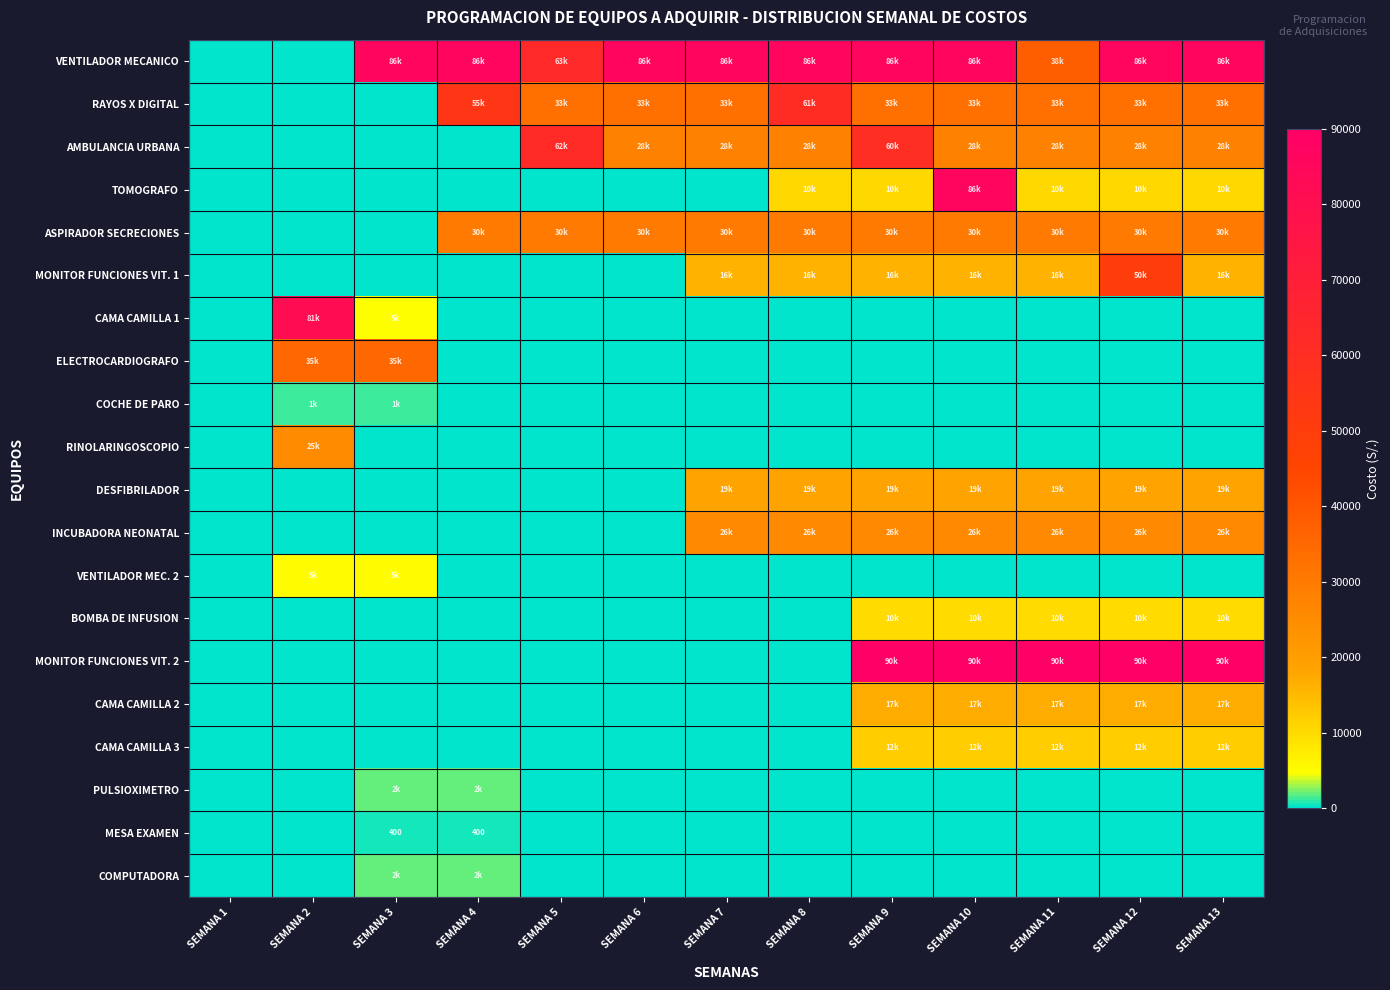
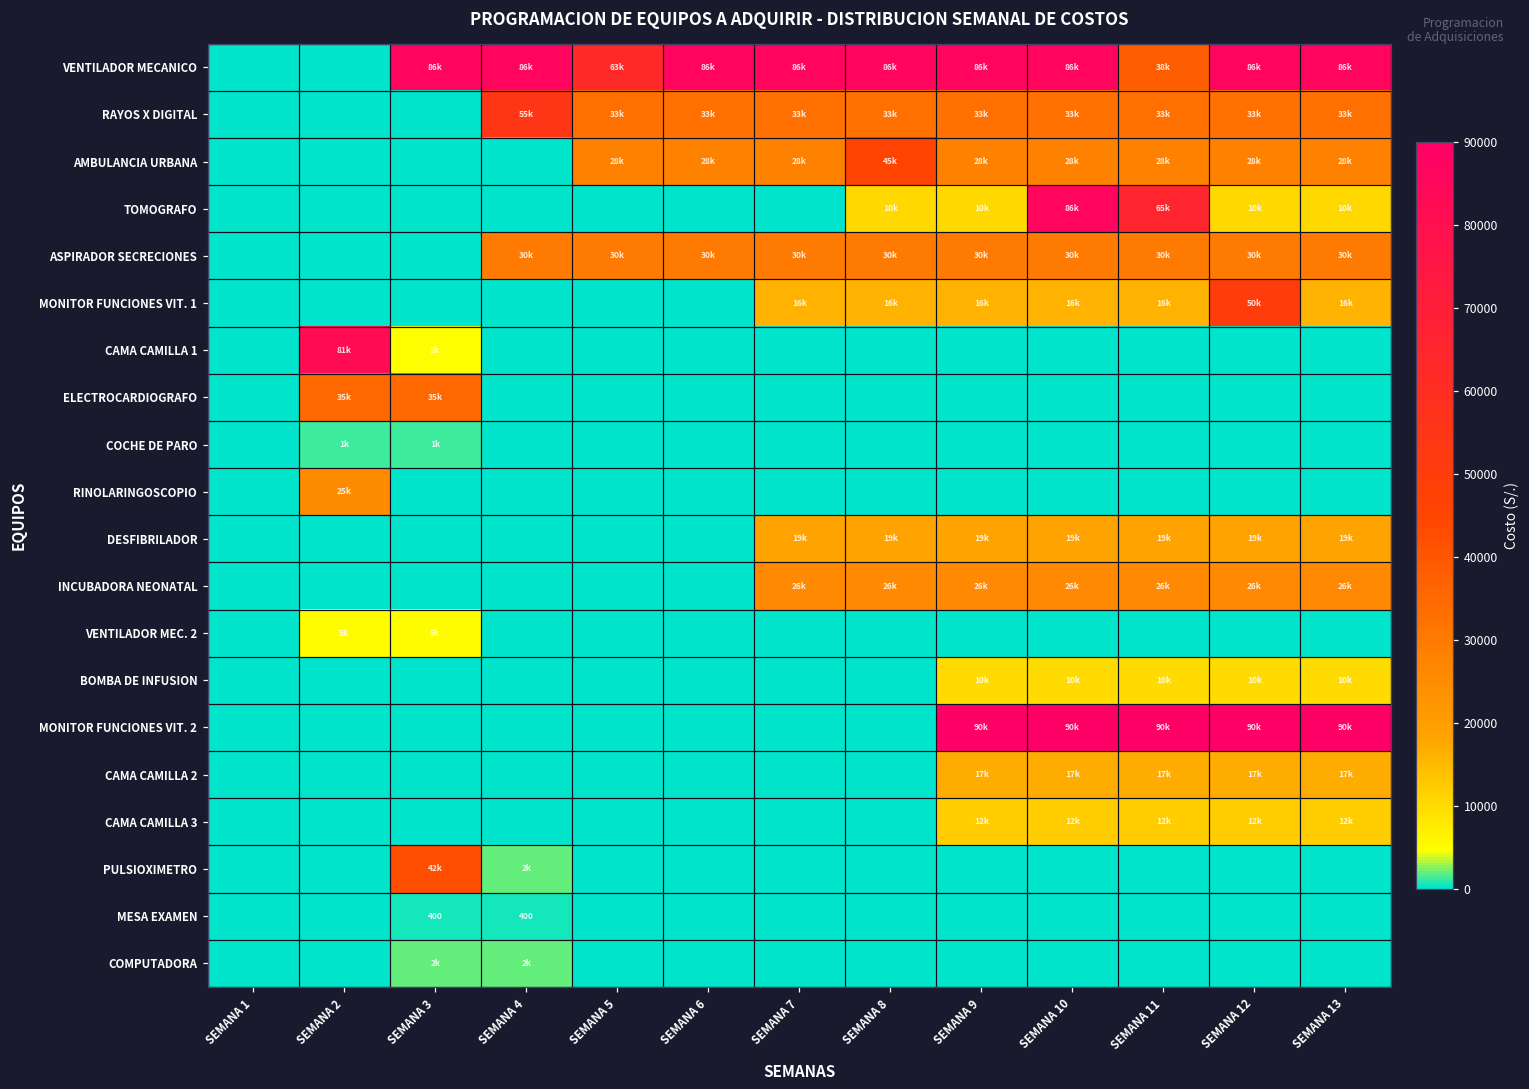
RAYOS X DIGITAL, SEMANA 8: 61k -> 33k
AMBULANCIA URBANA, SEMANA 5: 62k -> 28k
AMBULANCIA URBANA, SEMANA 8: 28k -> 45k
AMBULANCIA URBANA, SEMANA 9: 60k -> 28k
TOMOGRAFO, SEMANA 11: 10k -> 65k
PULSIOXIMETRO, SEMANA 3: 2k -> 42k
